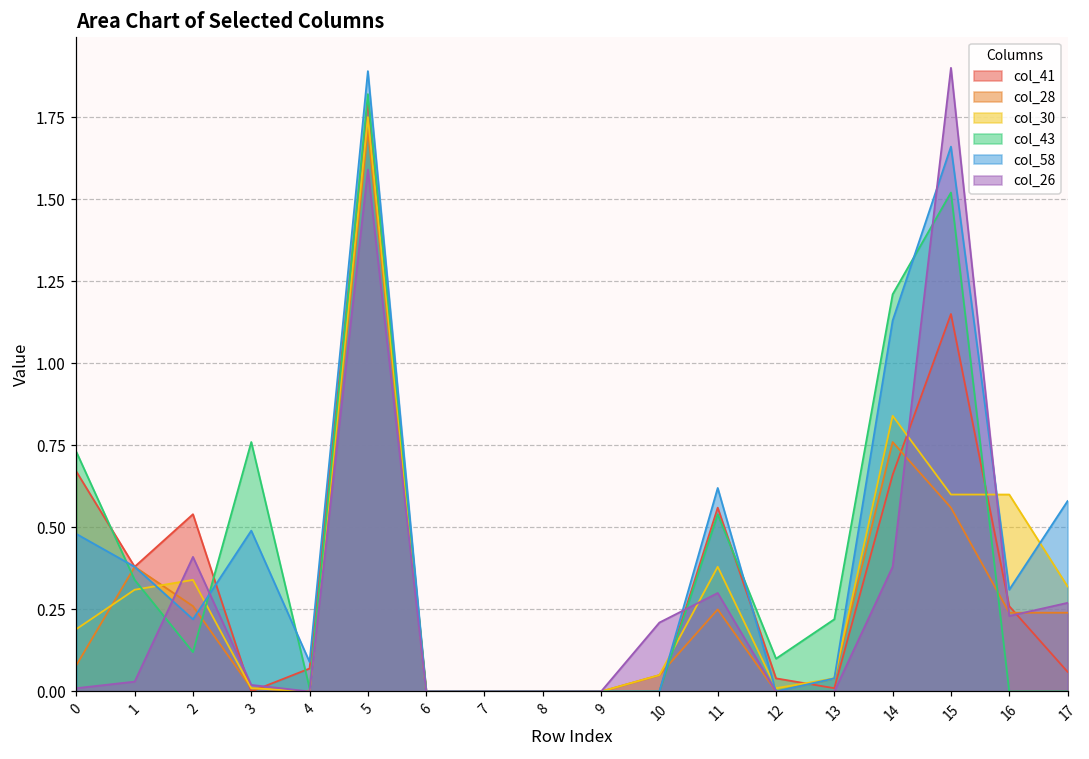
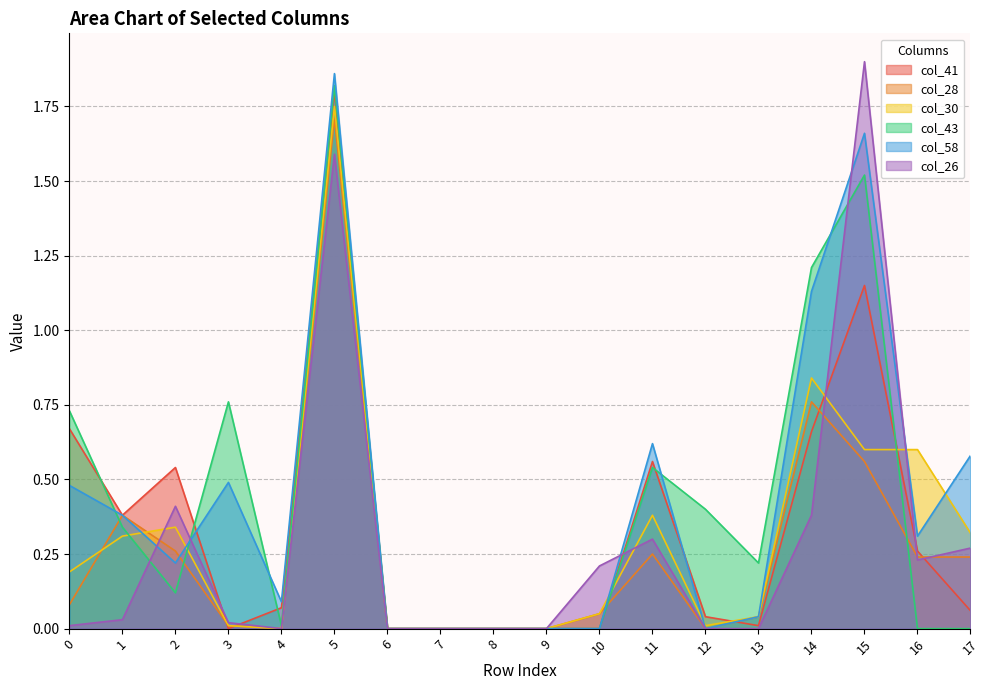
col_58, 5: 1.89 -> 1.86
col_43, 12: 0.1 -> 0.4
